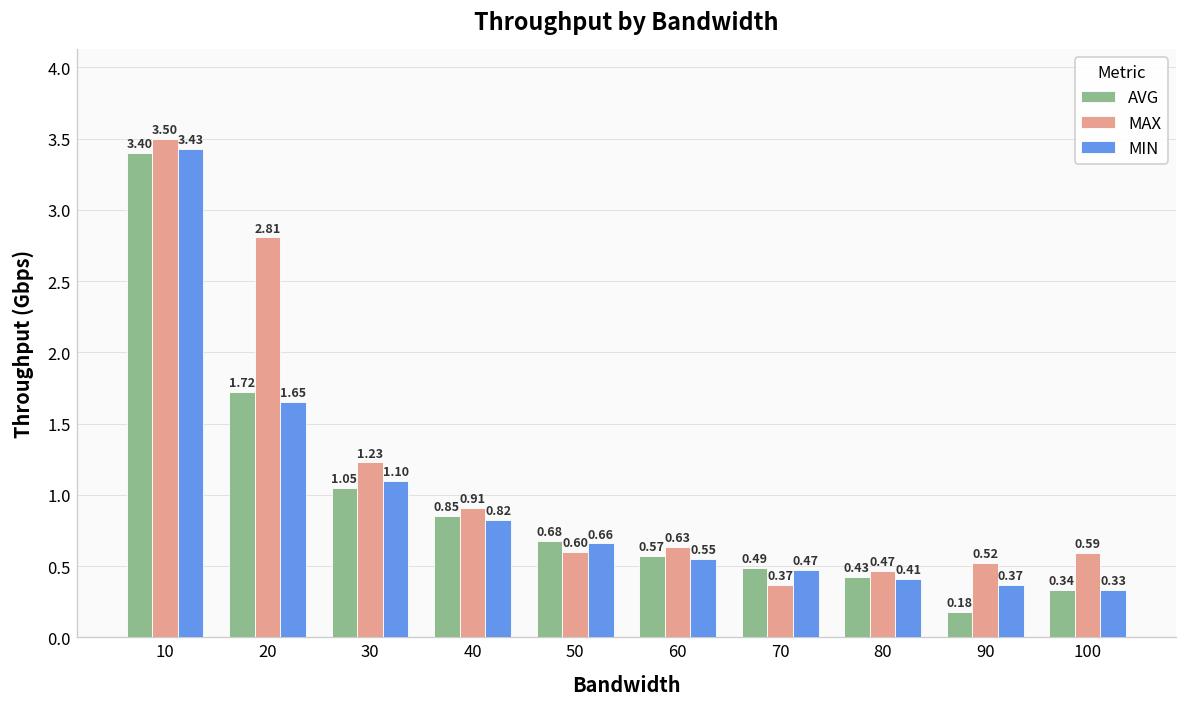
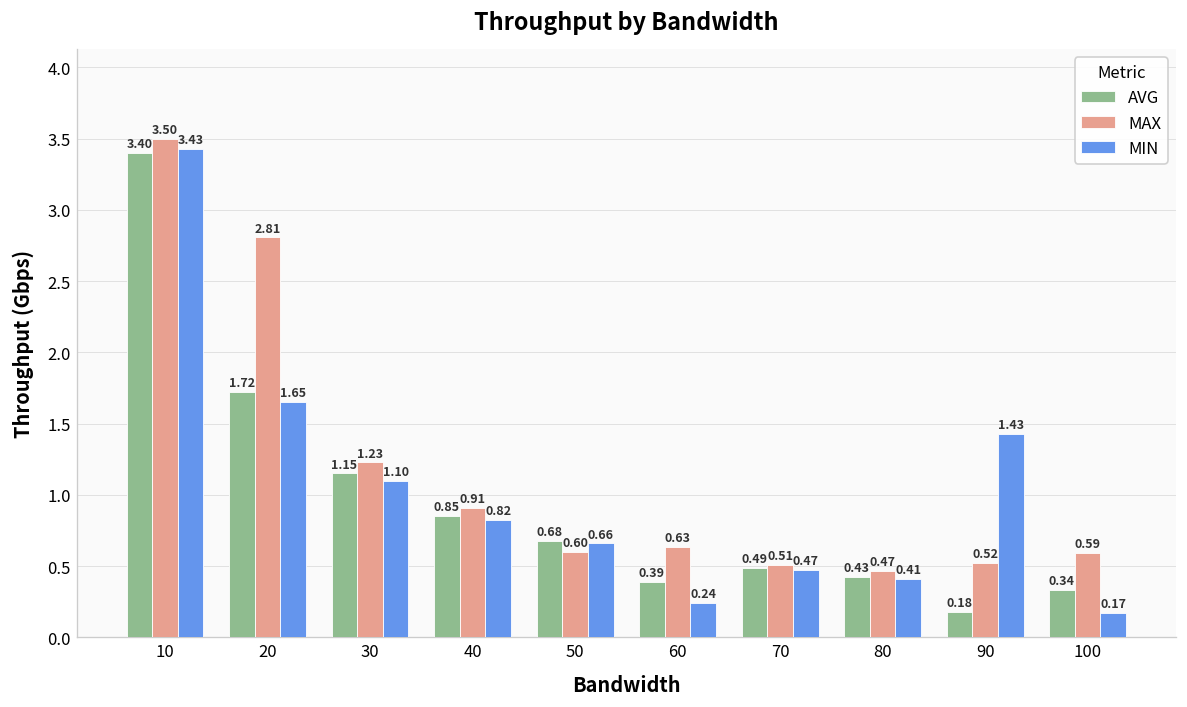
AVG, 30: 1.05 -> 1.15
AVG, 60: 0.57 -> 0.39
MIN, 60: 0.55 -> 0.24
MAX, 70: 0.37 -> 0.51
MIN, 90: 0.37 -> 1.43
MIN, 100: 0.33 -> 0.17
